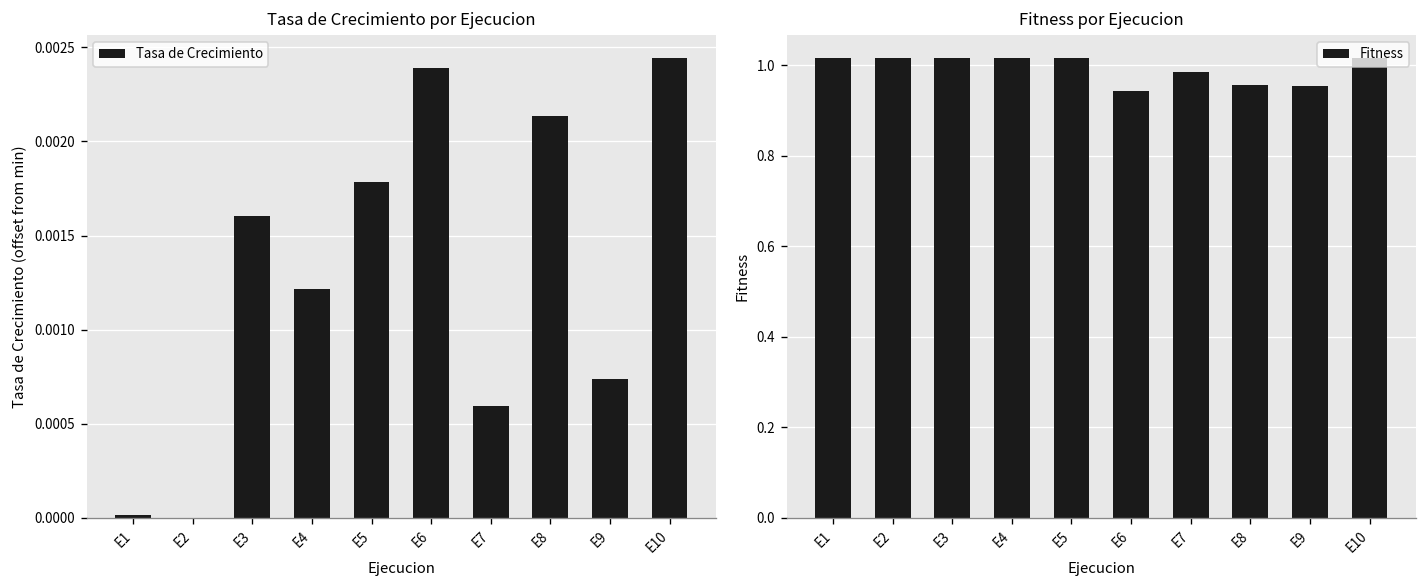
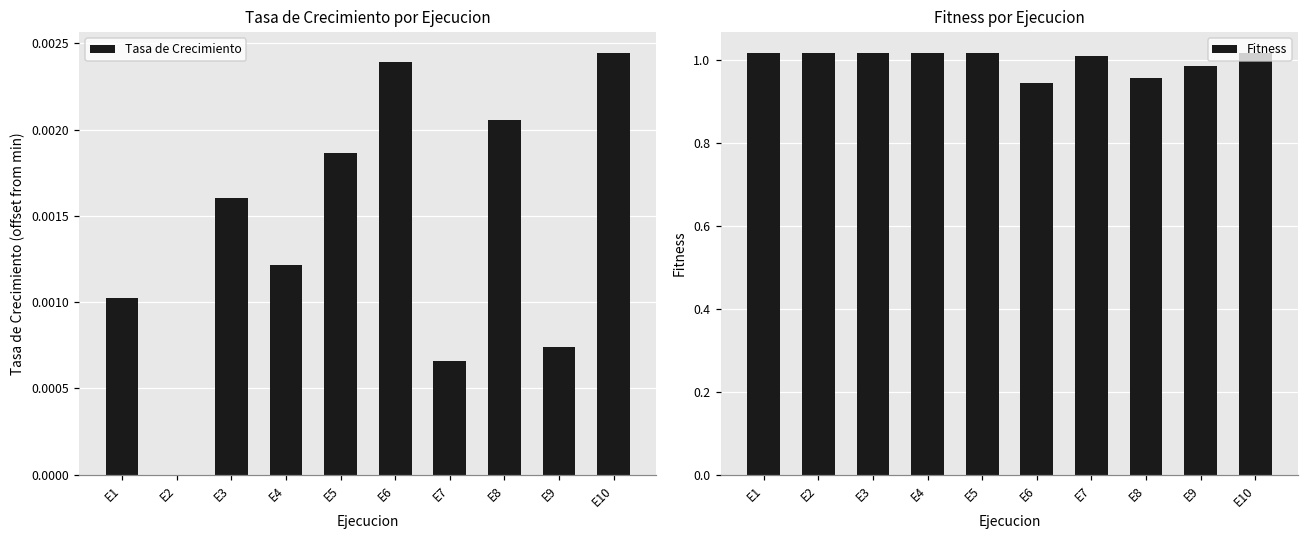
Tasa de Crecimiento por Ejecucion, E1: 0.00001 -> 0.00103
Tasa de Crecimiento por Ejecucion, E5: 0.00178 -> 0.00186
Tasa de Crecimiento por Ejecucion, E7: 0.00060 -> 0.00066
Tasa de Crecimiento por Ejecucion, E8: 0.00214 -> 0.00206
Fitness por Ejecucion, E7: 0.98 -> 1.01
Fitness por Ejecucion, E9: 0.95 -> 0.98
